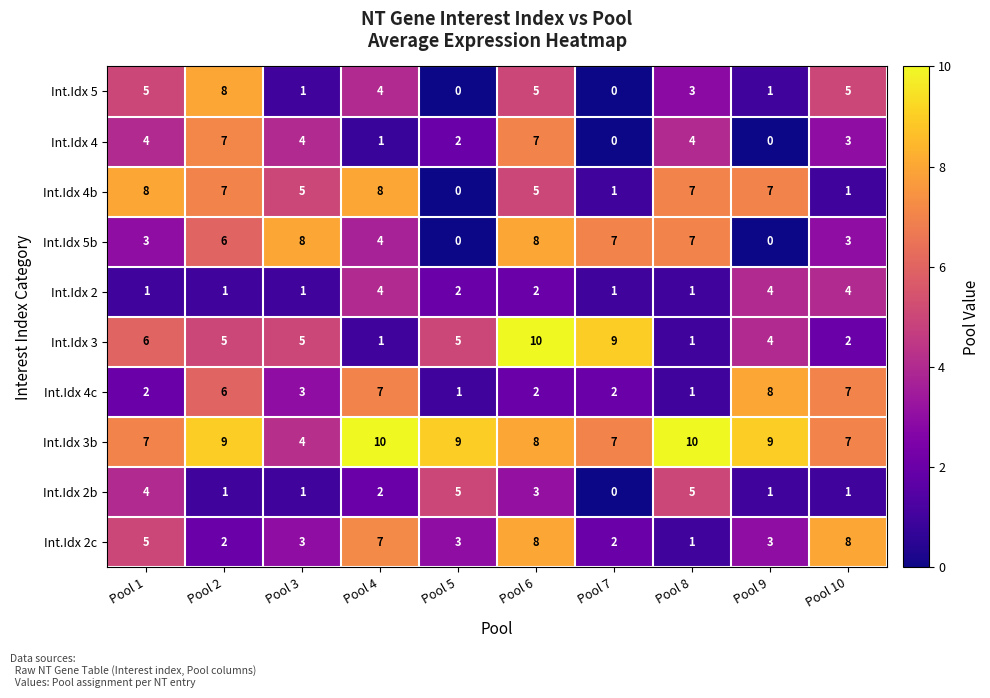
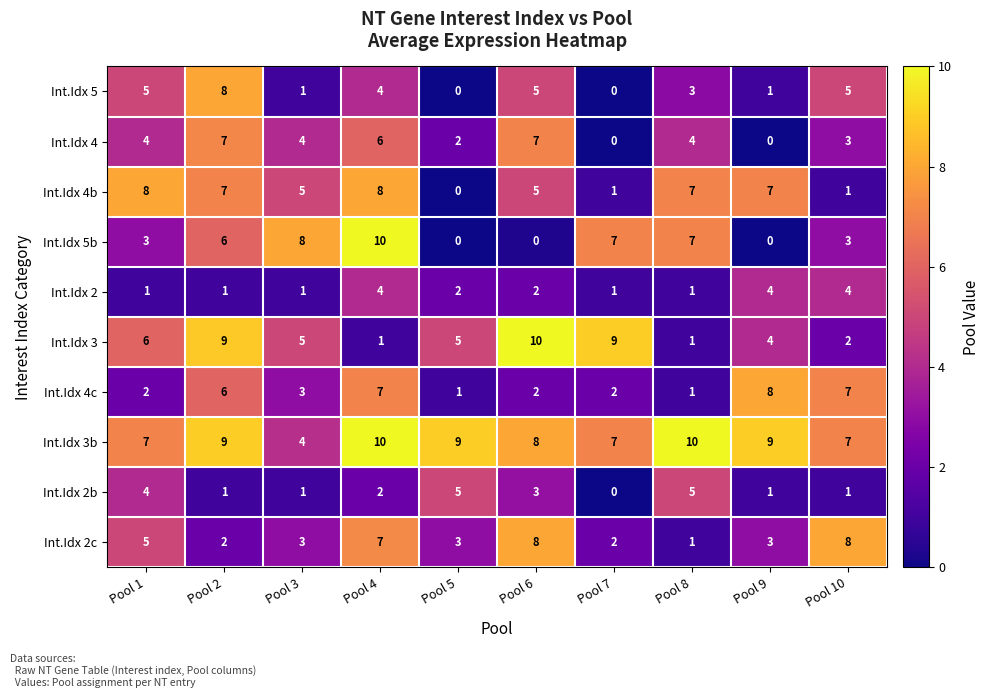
Int.Idx 4, Pool 4: 1 -> 6
Int.Idx 5b, Pool 4: 4 -> 10
Int.Idx 5b, Pool 6: 8 -> 0
Int.Idx 3, Pool 2: 5 -> 9
